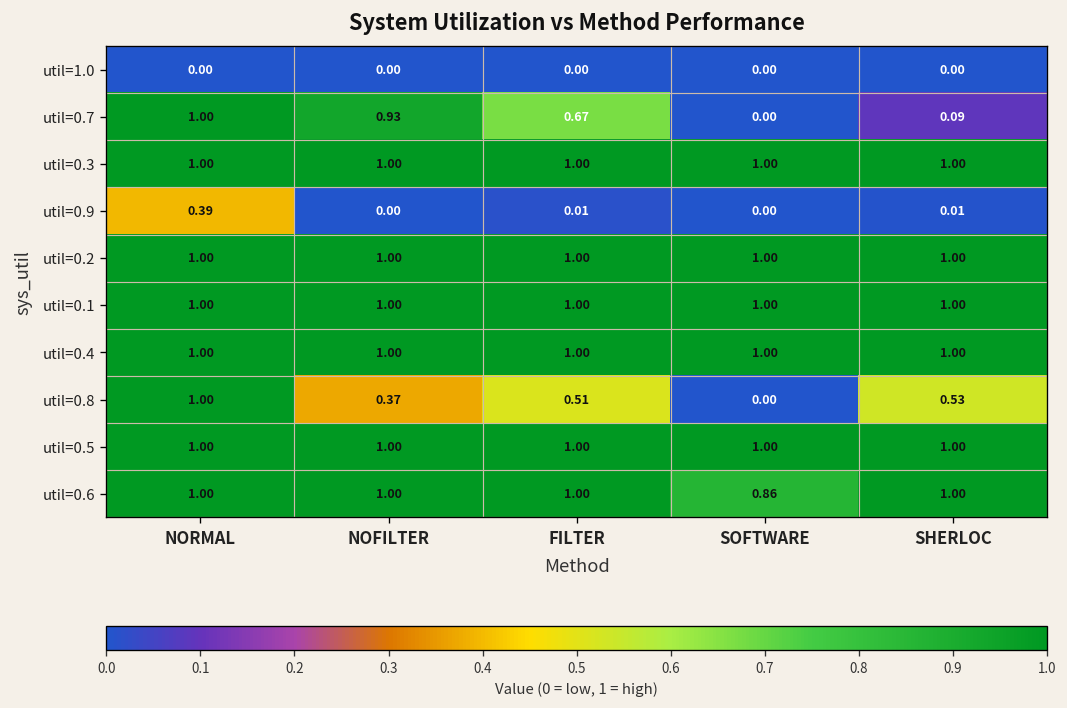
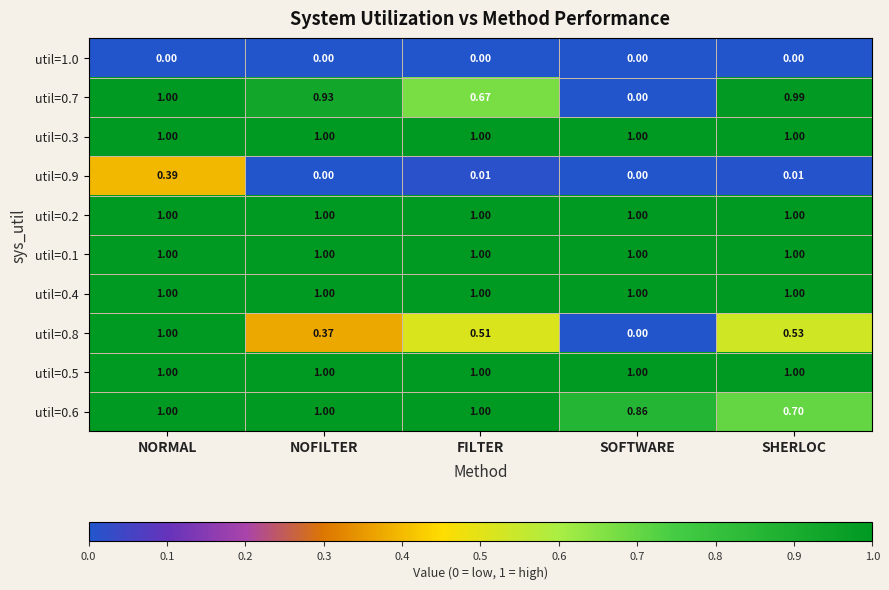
util=0.7, SHERLOC: 0.09 -> 0.99
util=0.6, SHERLOC: 1.00 -> 0.70
